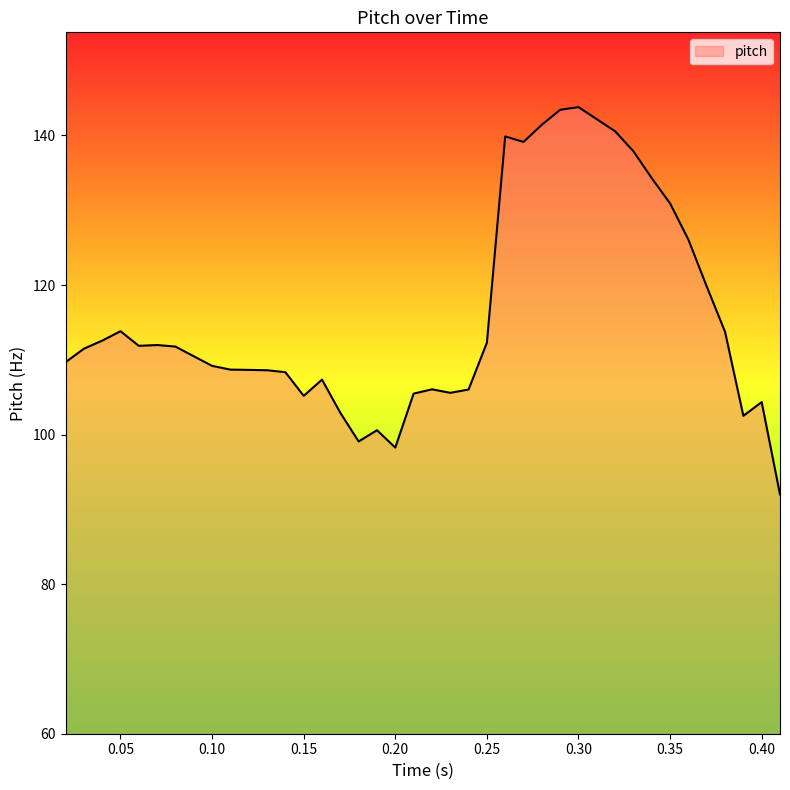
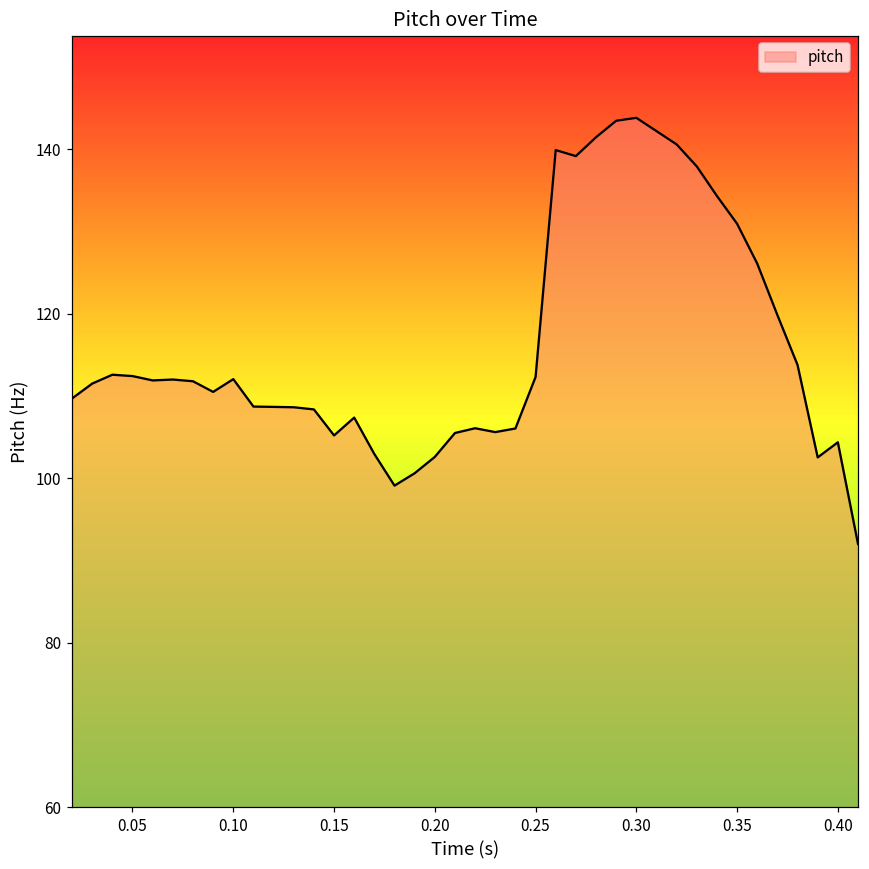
0.05: 114 -> 112
0.10: 109 -> 112
0.20: 98 -> 103
